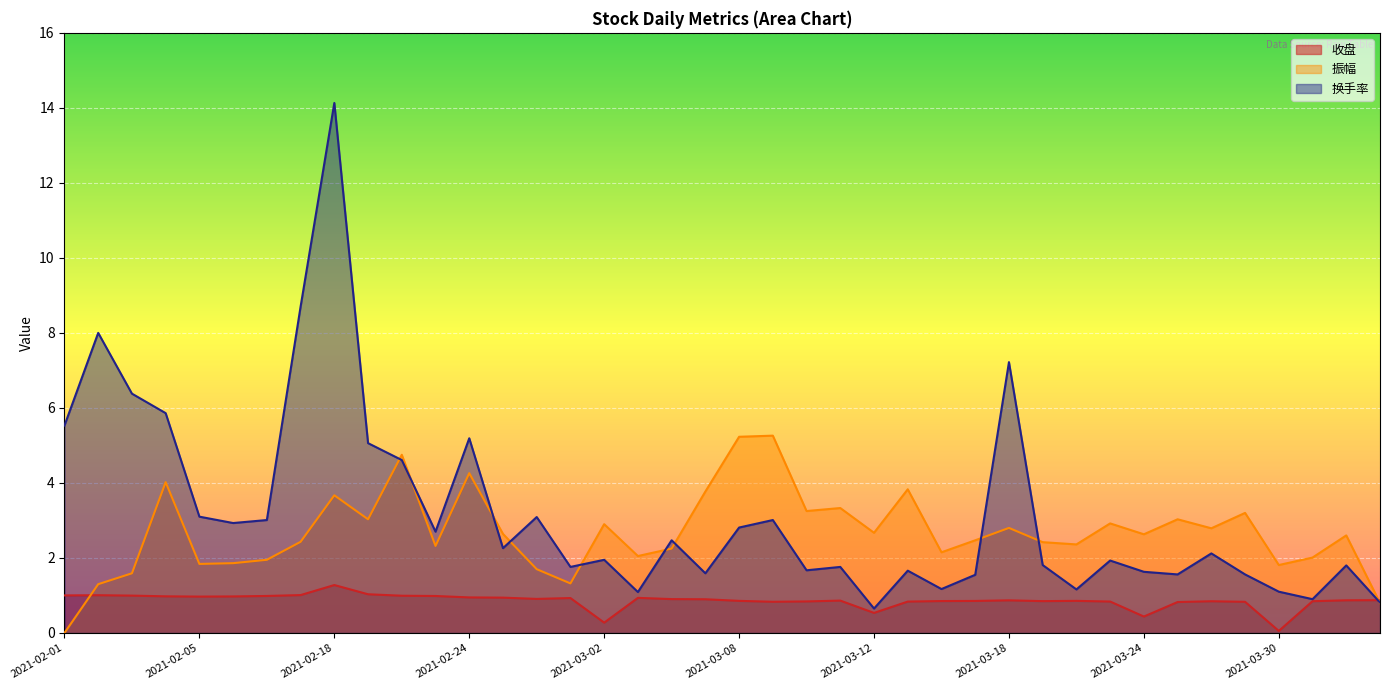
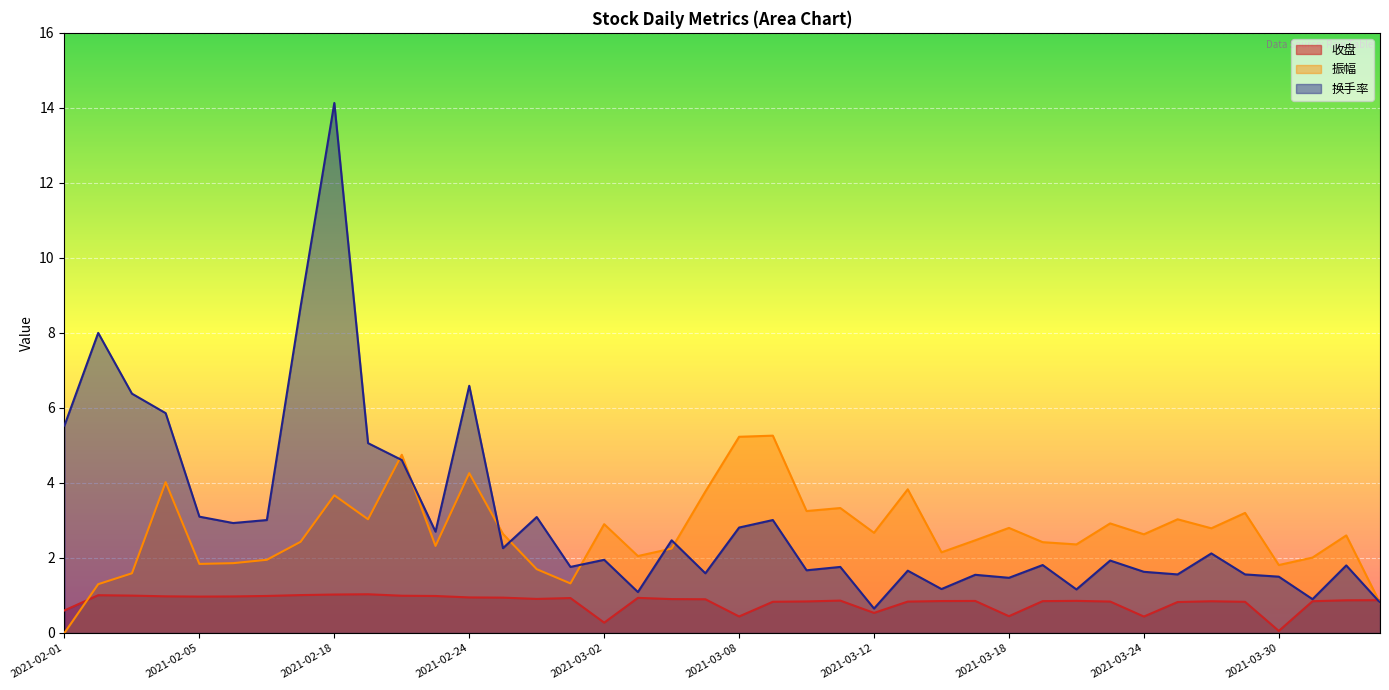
收盘, 2021-02-01: 1.0 -> 0.6
收盘, 2021-02-18: 1.3 -> 1.0
换手率, 2021-02-24: 5.2 -> 6.6
收盘, 2021-03-08: 0.9 -> 0.4
收盘, 2021-03-18: 0.9 -> 0.4
换手率, 2021-03-18: 7.2 -> 1.5
换手率, 2021-03-30: 1.1 -> 1.5
